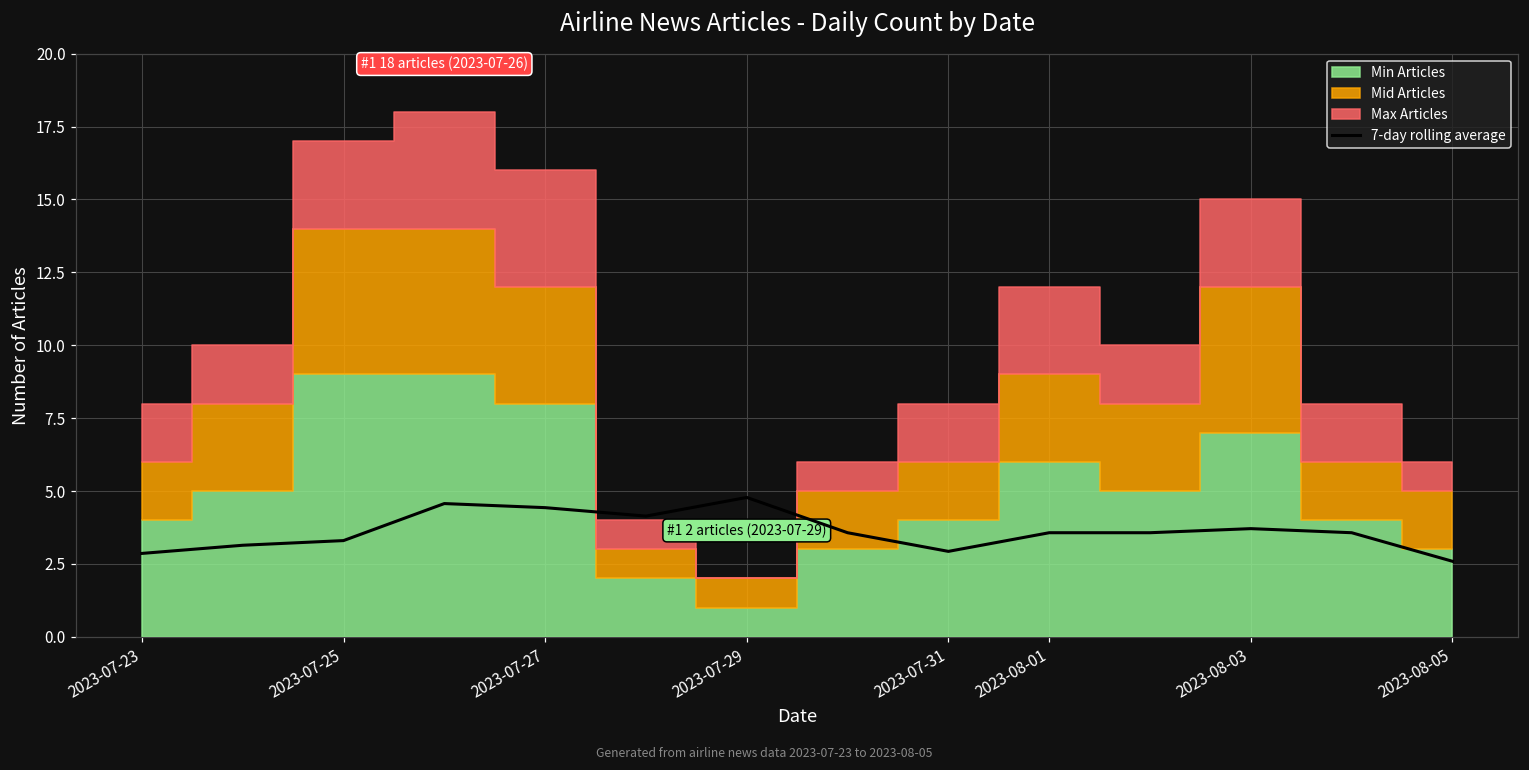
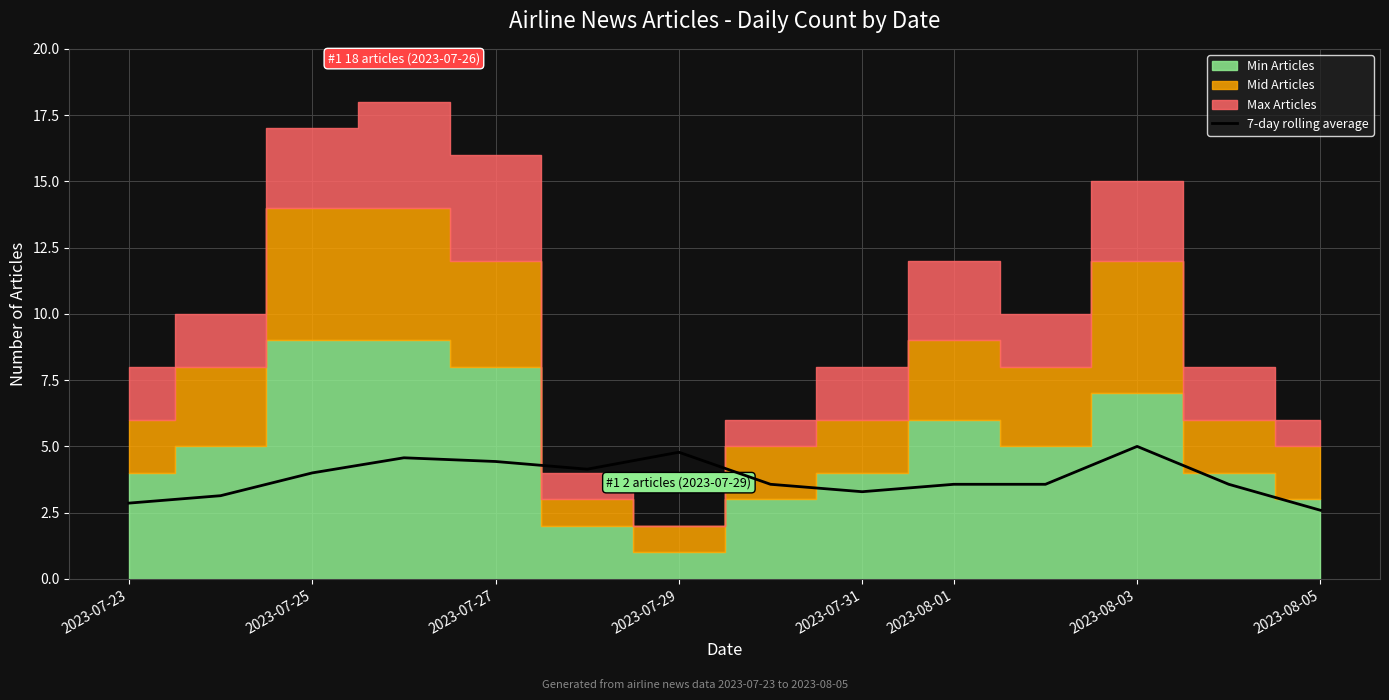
7-day rolling average, 2023-07-25: 3.3 -> 4.0
7-day rolling average, 2023-07-31: 2.9 -> 3.3
7-day rolling average, 2023-08-03: 3.7 -> 5.0
